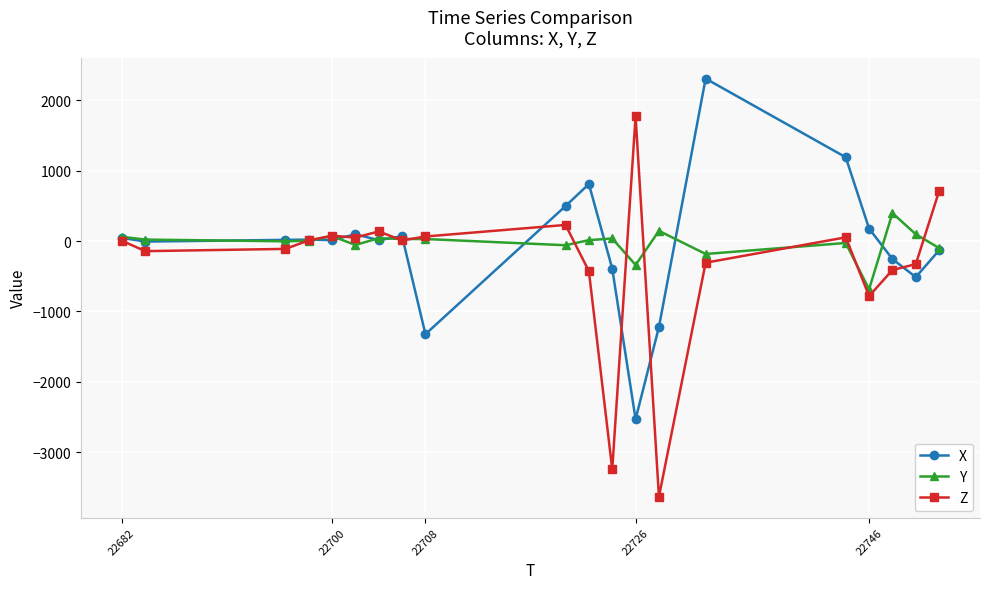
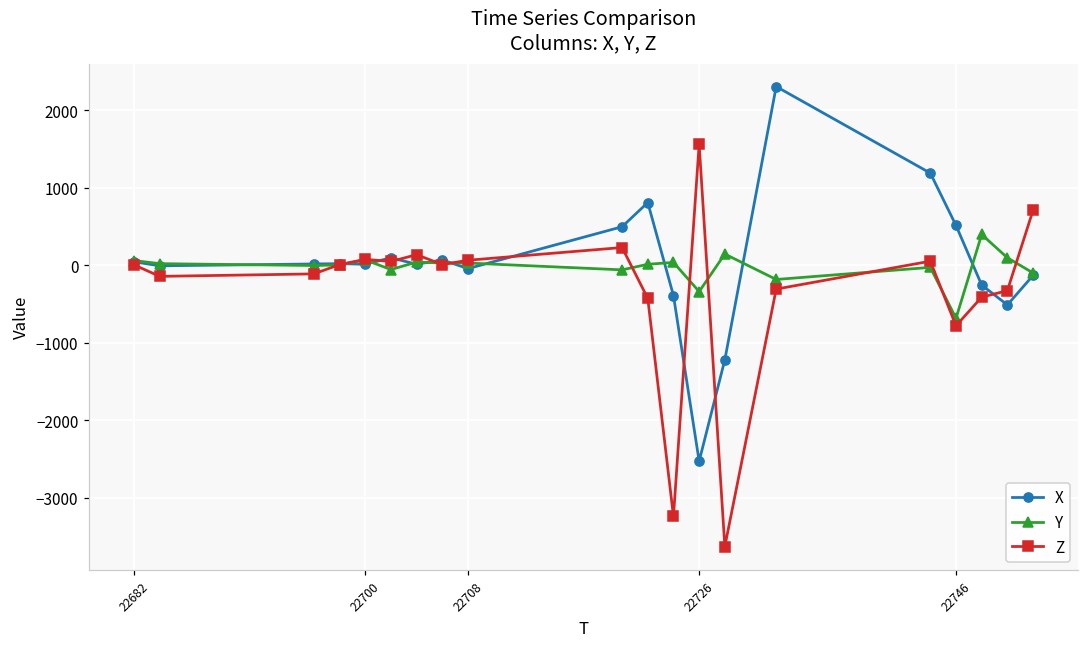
X, 22708: -1300 -> 0
Z, 22726: 1800 -> 1600
X, 22746: 200 -> 500
